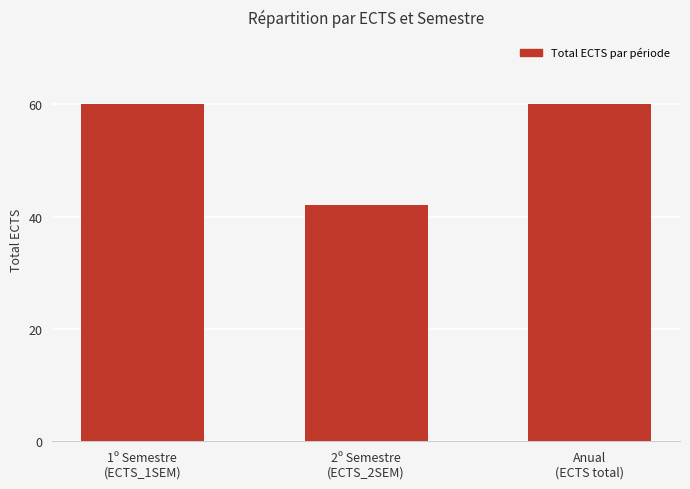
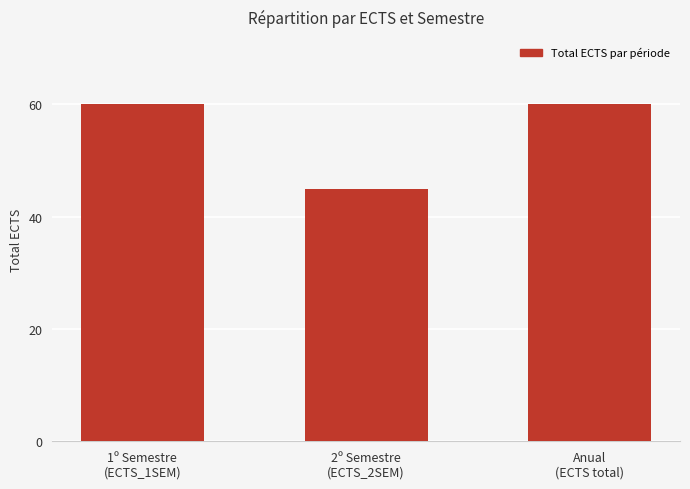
2º Semestre (ECTS_2SEM): 42 -> 45
